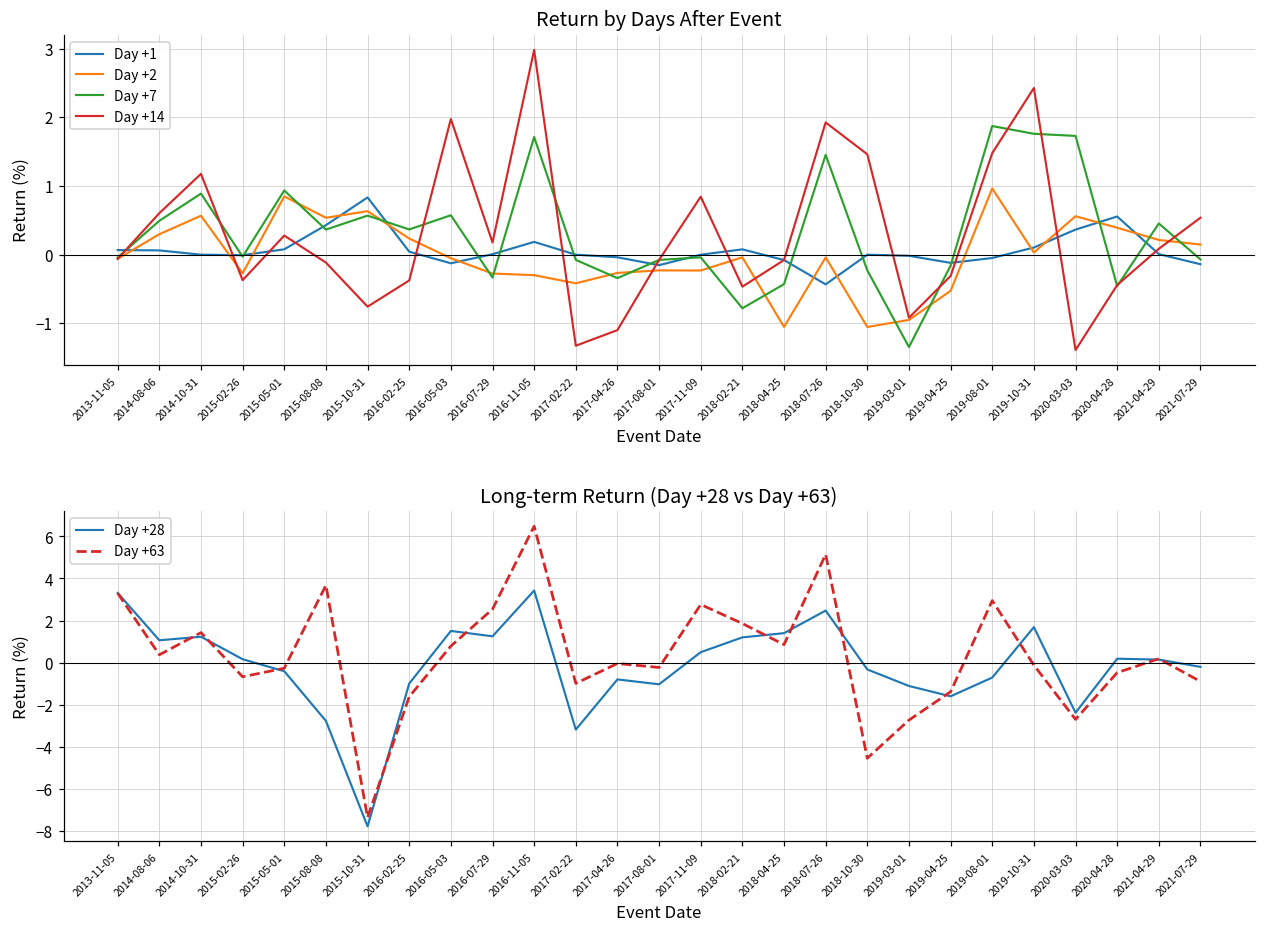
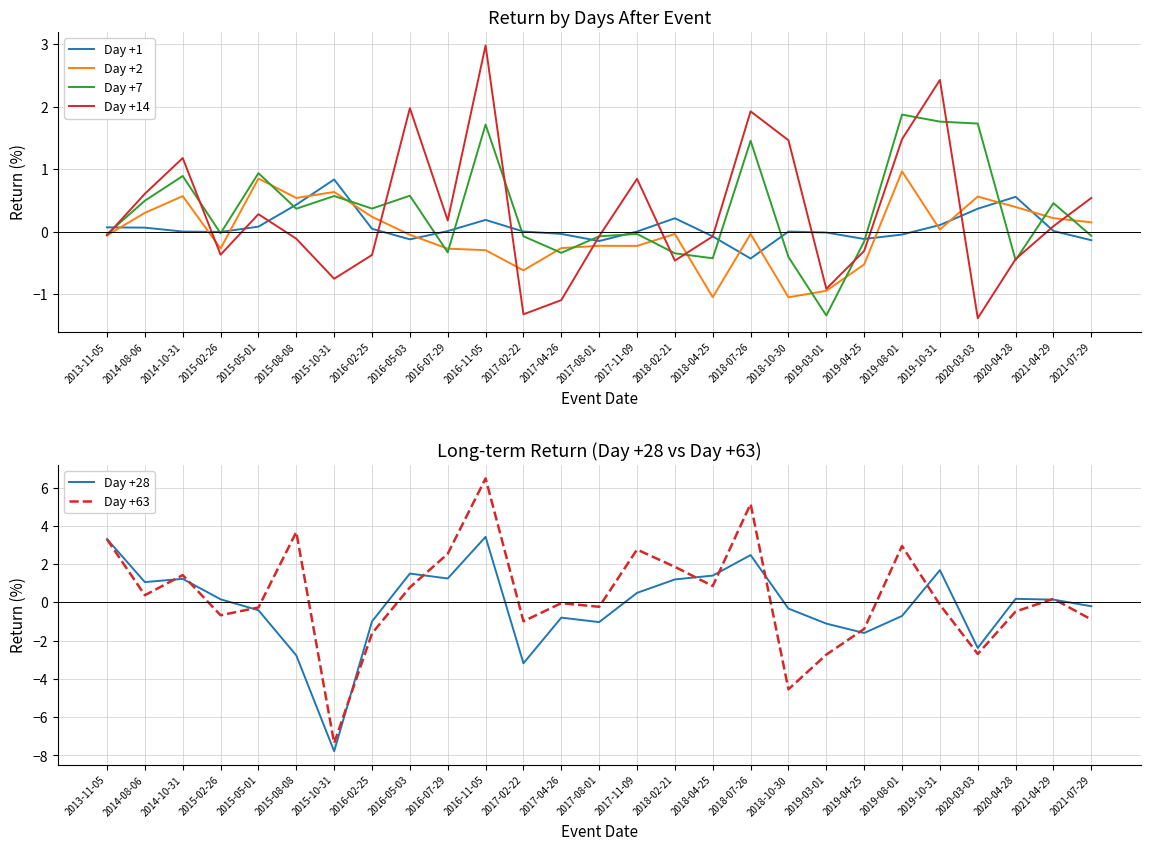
Return by Days After Event, Day +2, 2017-02-22: -0.4 -> -0.6
Return by Days After Event, Day +1, 2018-02-21: 0.1 -> 0.2
Return by Days After Event, Day +7, 2018-02-21: -0.8 -> -0.3
Return by Days After Event, Day +7, 2018-10-30: -0.2 -> -0.4
